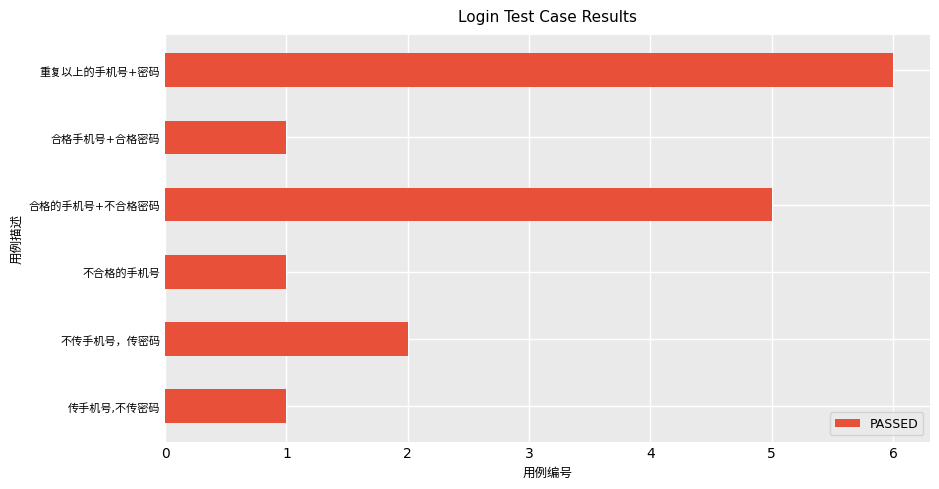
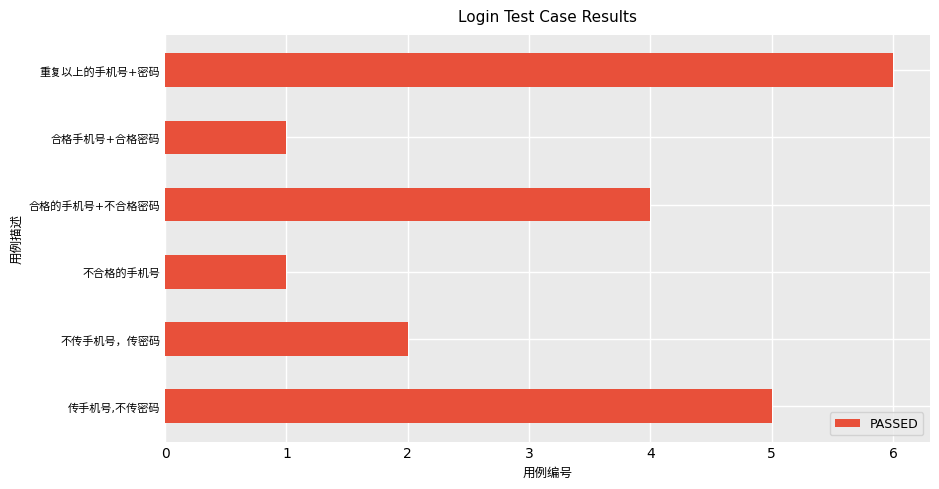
合格的手机号+不合格密码: 5 -> 4
传手机号,不传密码: 1 -> 5
